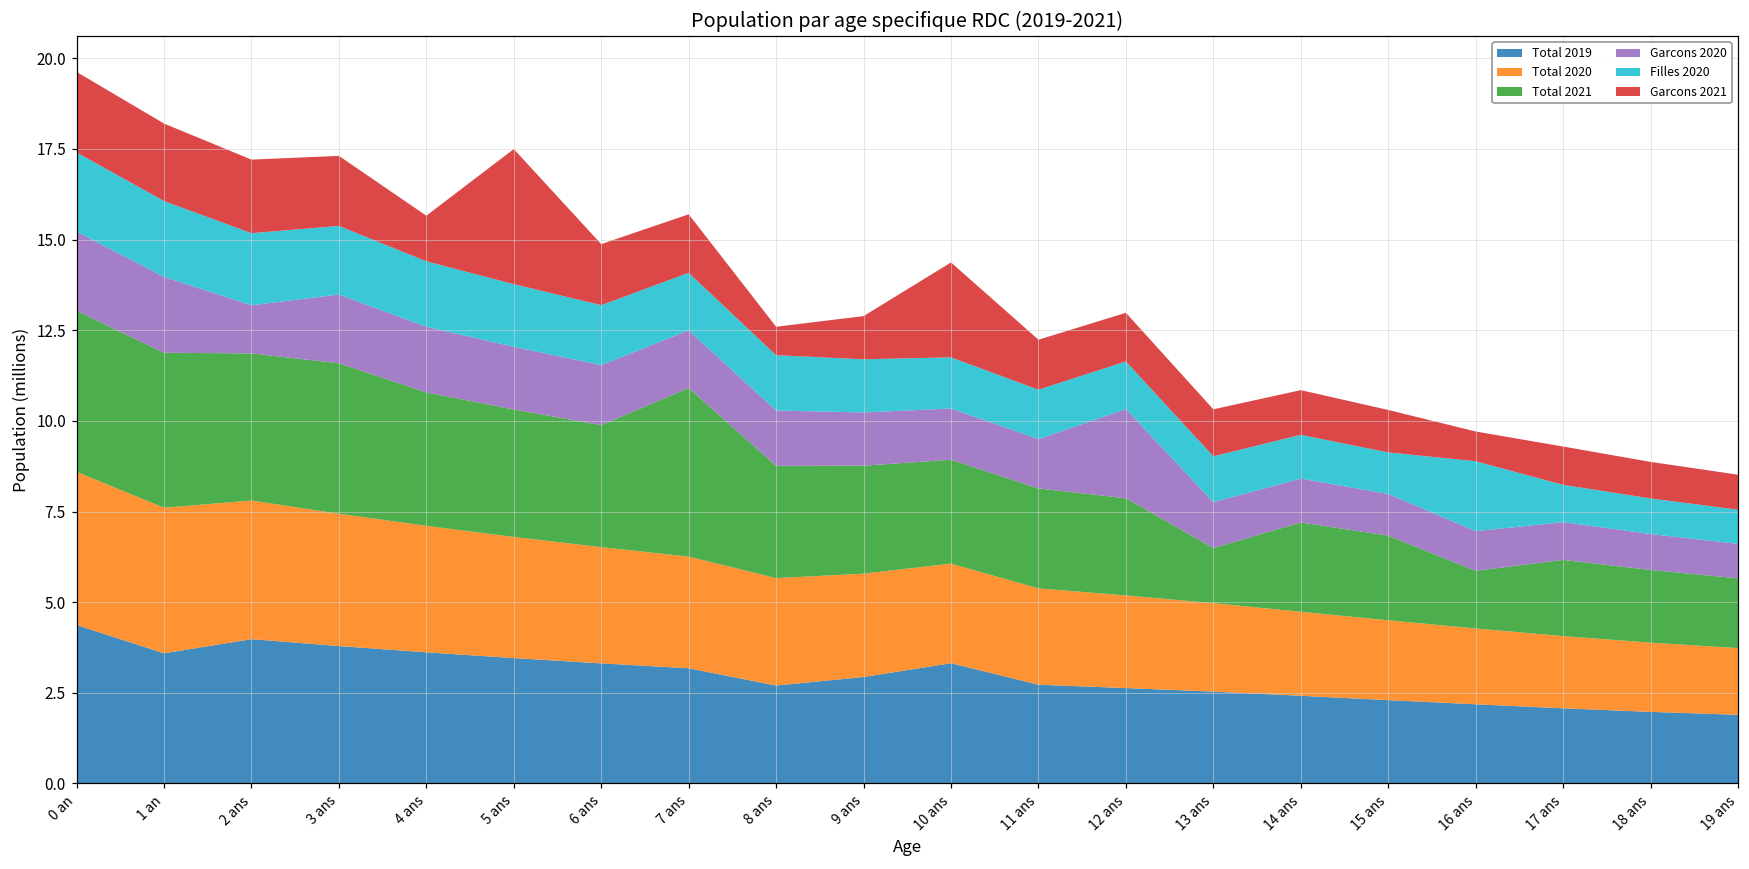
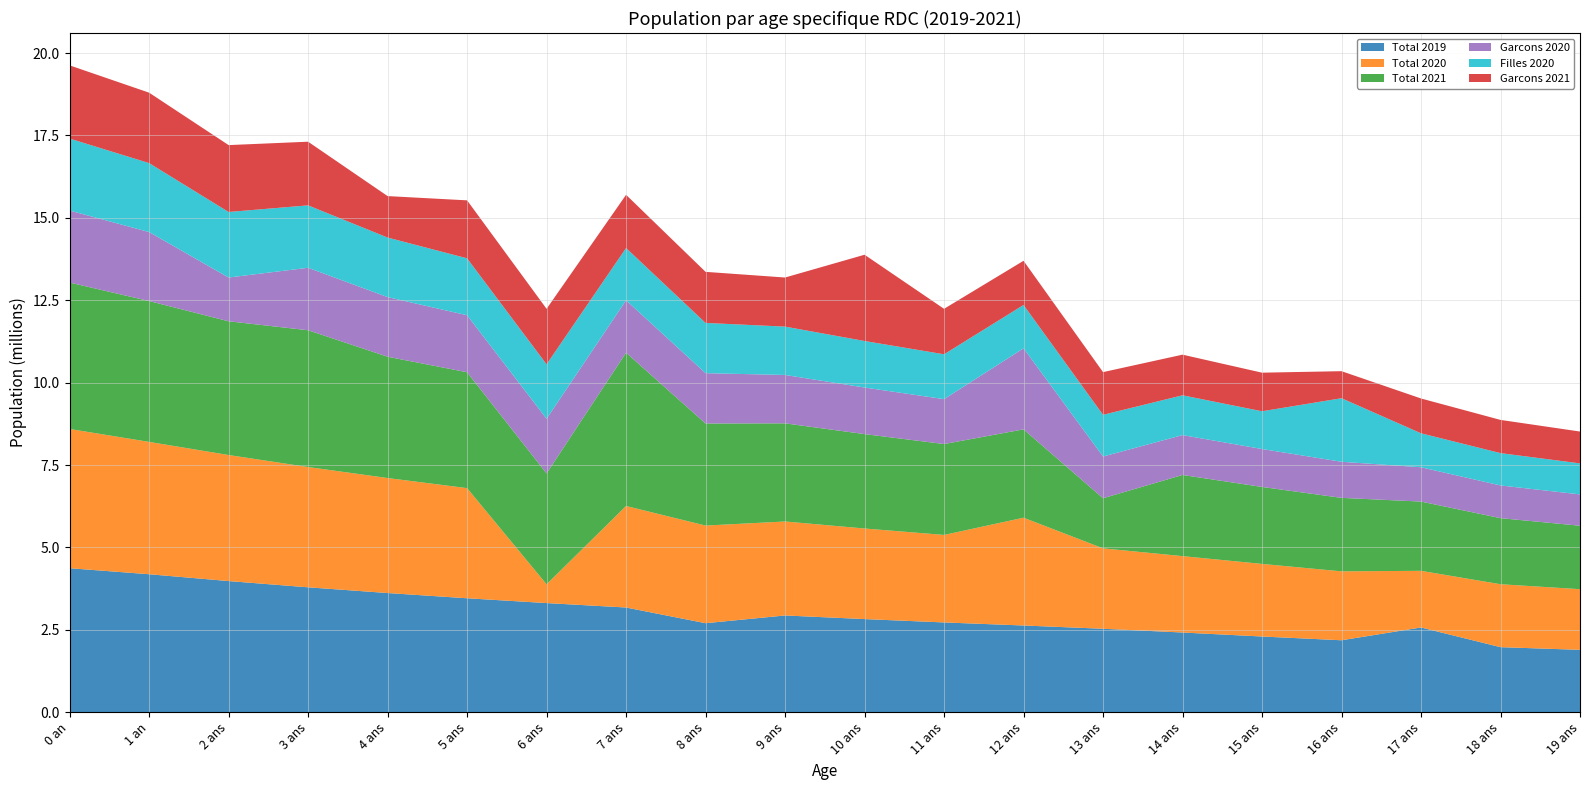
Total 2019, 1 an: 3.6 -> 4.2
Garcons 2021, 5 ans: 3.7 -> 1.8
Total 2020, 6 ans: 3.2 -> 0.6
Garcons 2021, 8 ans: 0.8 -> 1.5
Garcons 2021, 9 ans: 1.2 -> 1.5
Total 2019, 10 ans: 3.3 -> 2.8
Total 2020, 12 ans: 2.6 -> 3.3
Total 2021, 16 ans: 1.6 -> 2.2
Total 2019, 17 ans: 2.1 -> 2.6
Total 2020, 17 ans: 2.0 -> 1.7
